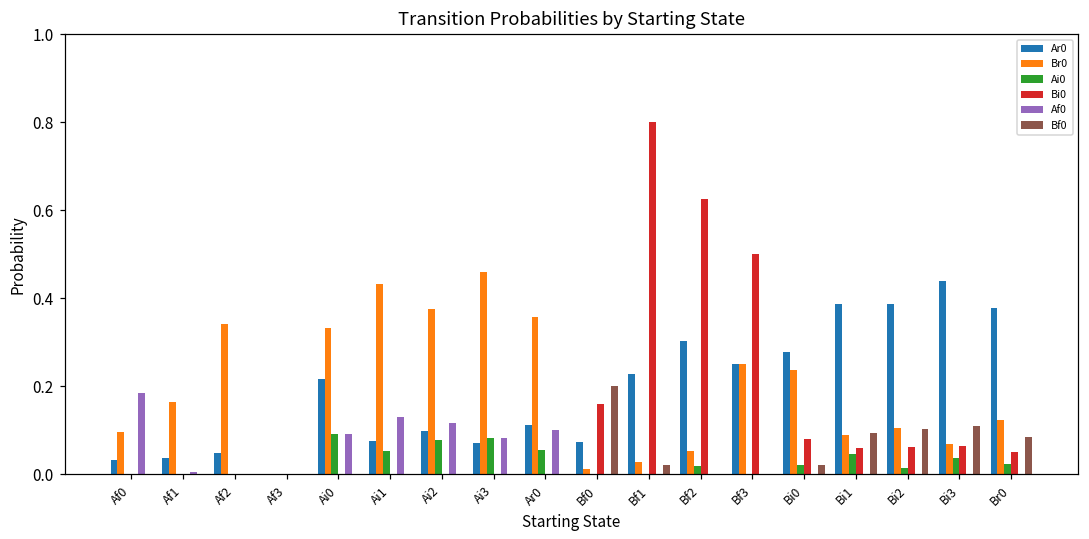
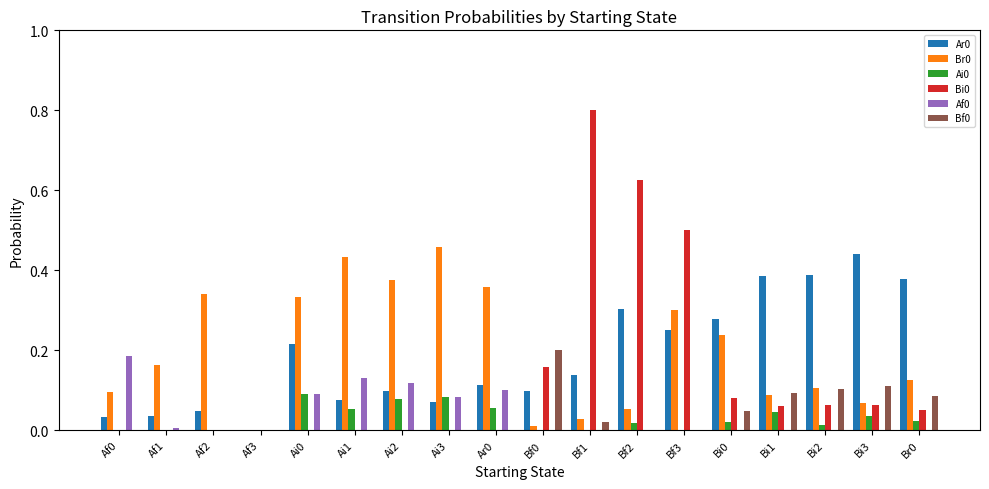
Ar0, Bf0: 0.07 -> 0.10
Ar0, Bf1: 0.23 -> 0.14
Br0, Bf3: 0.25 -> 0.30
Bf0, Bi0: 0.02 -> 0.05
